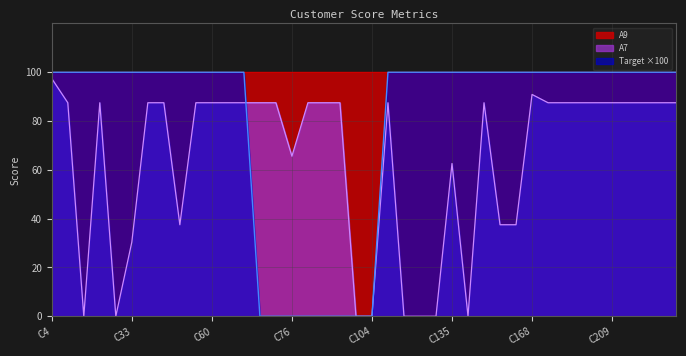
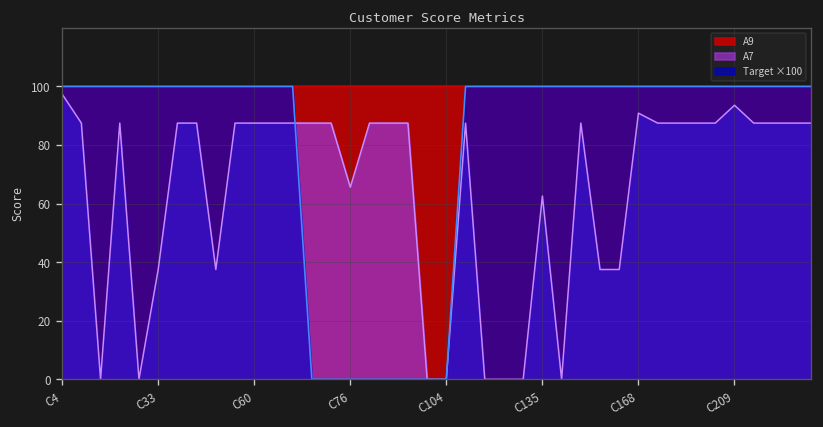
A7, C33: 30 -> 38
A7, C209: 88 -> 94
